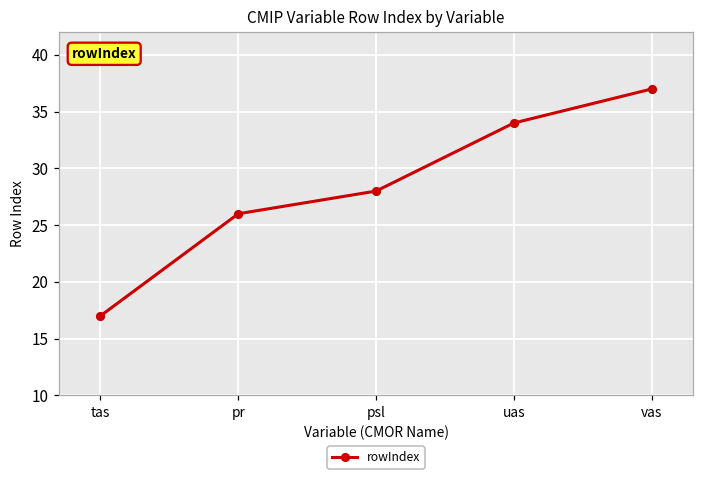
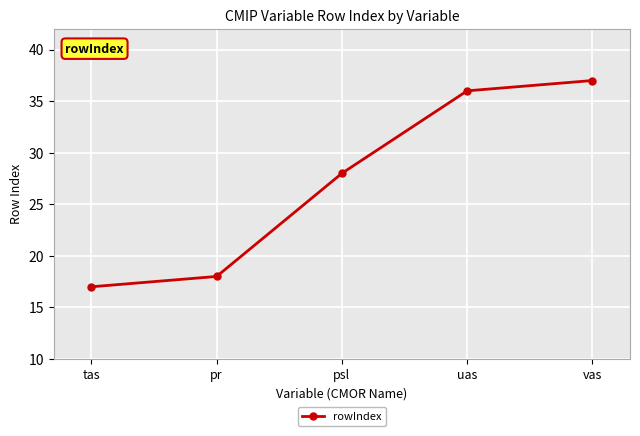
pr: 26 -> 18
uas: 34 -> 36
